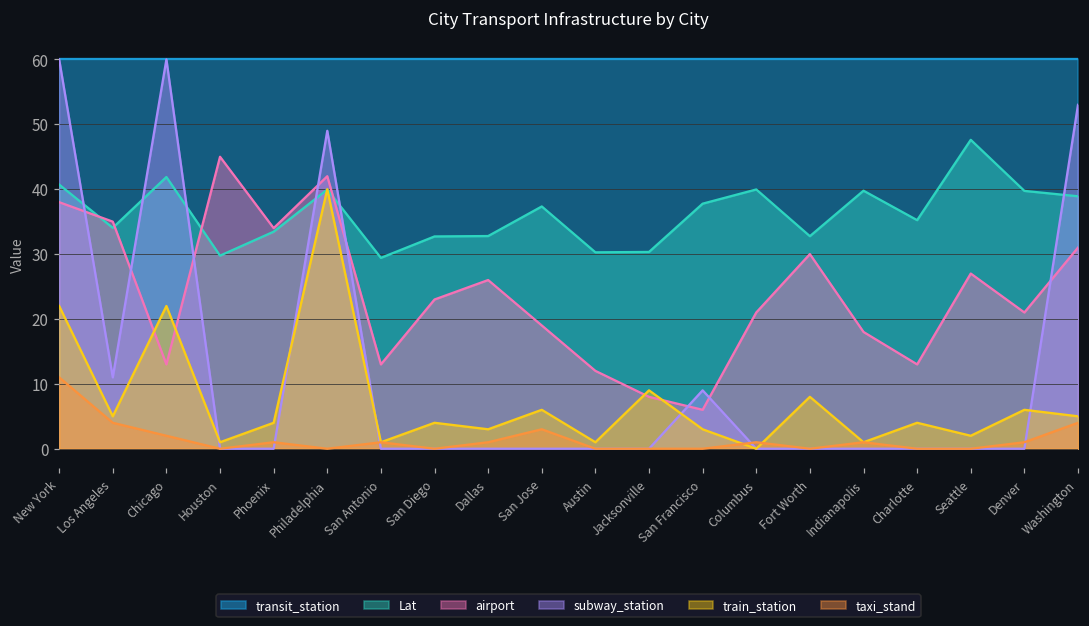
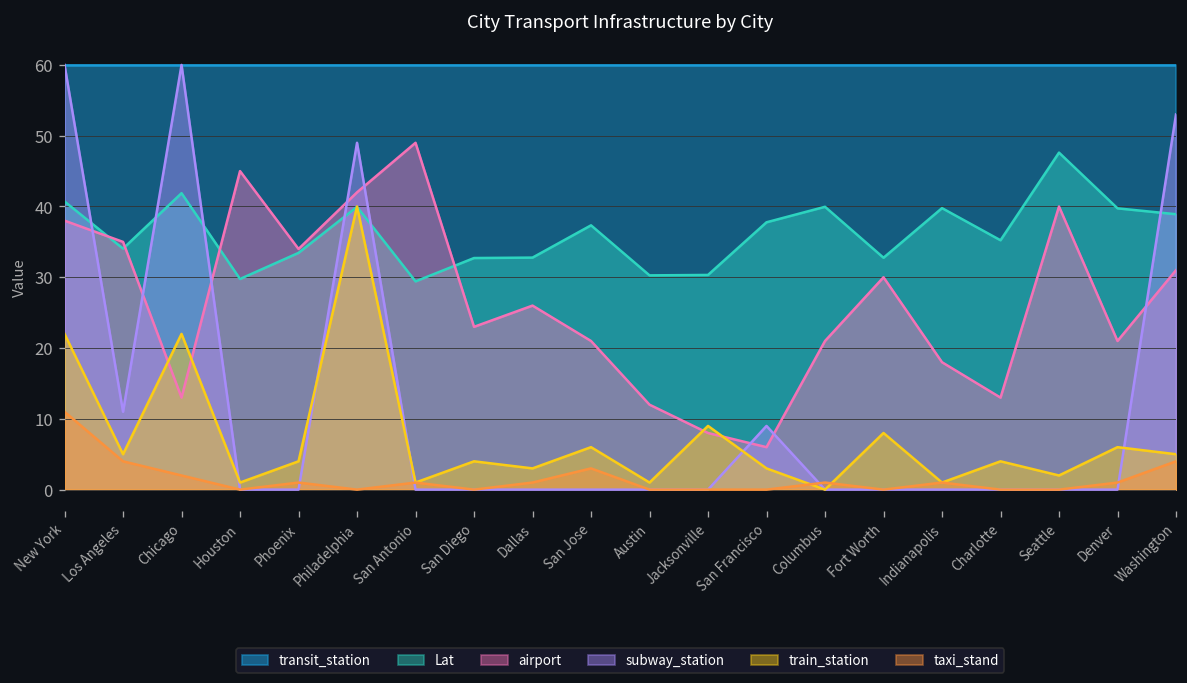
airport, San Antonio: 13 -> 49
airport, San Jose: 19 -> 21
airport, Seattle: 27 -> 40
